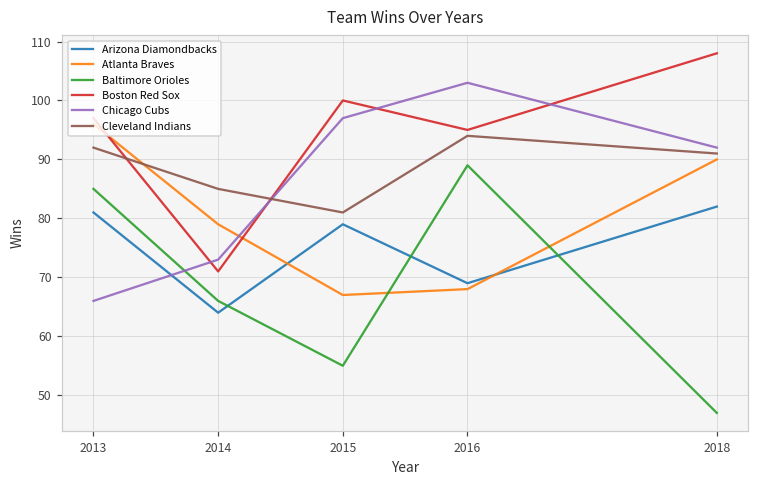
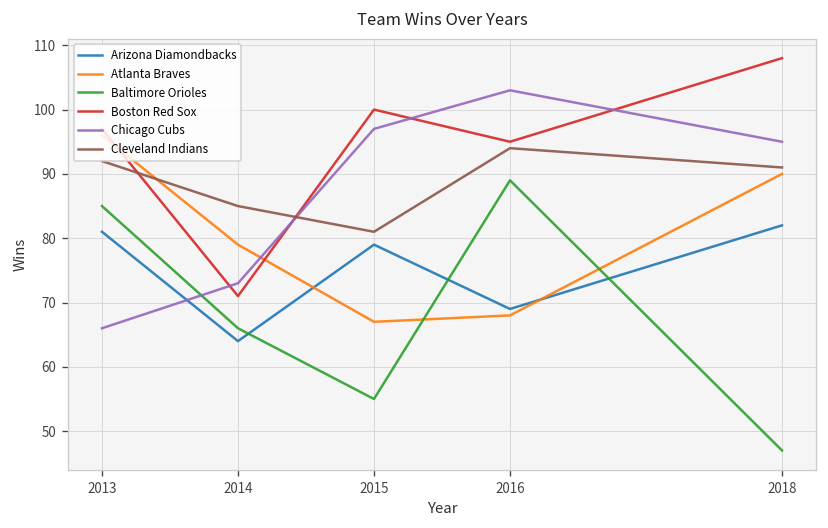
Chicago Cubs, 2018: 92 -> 95
